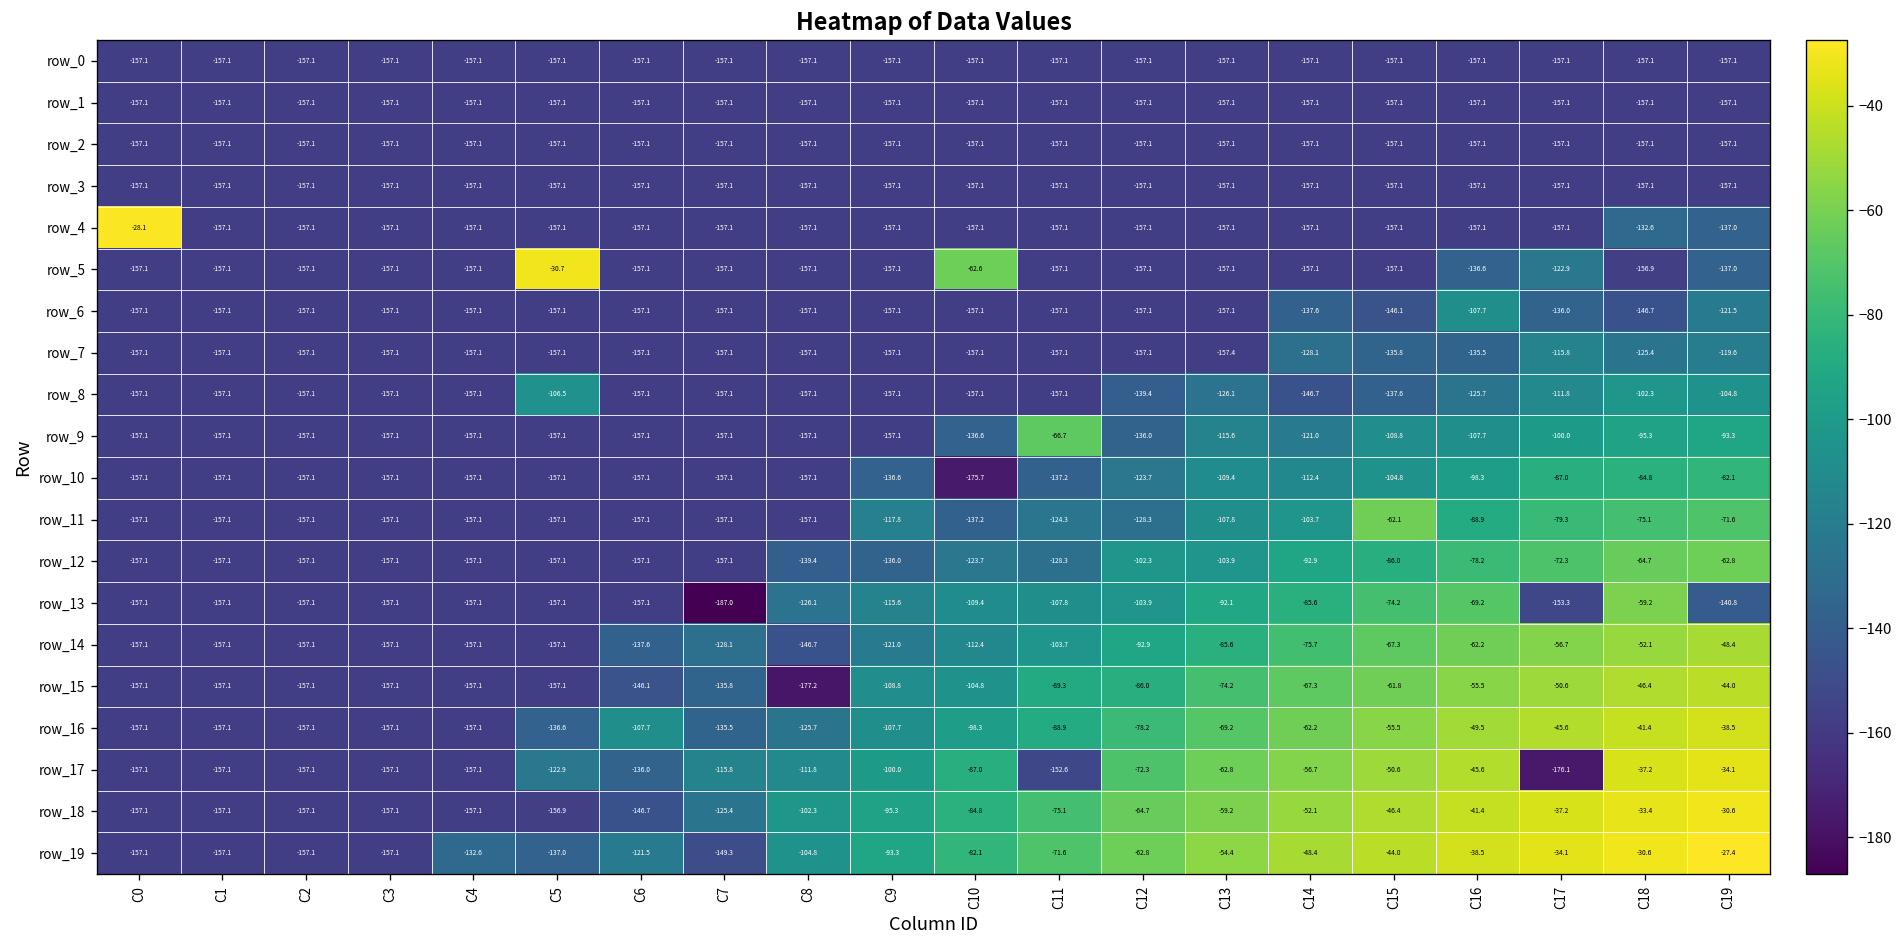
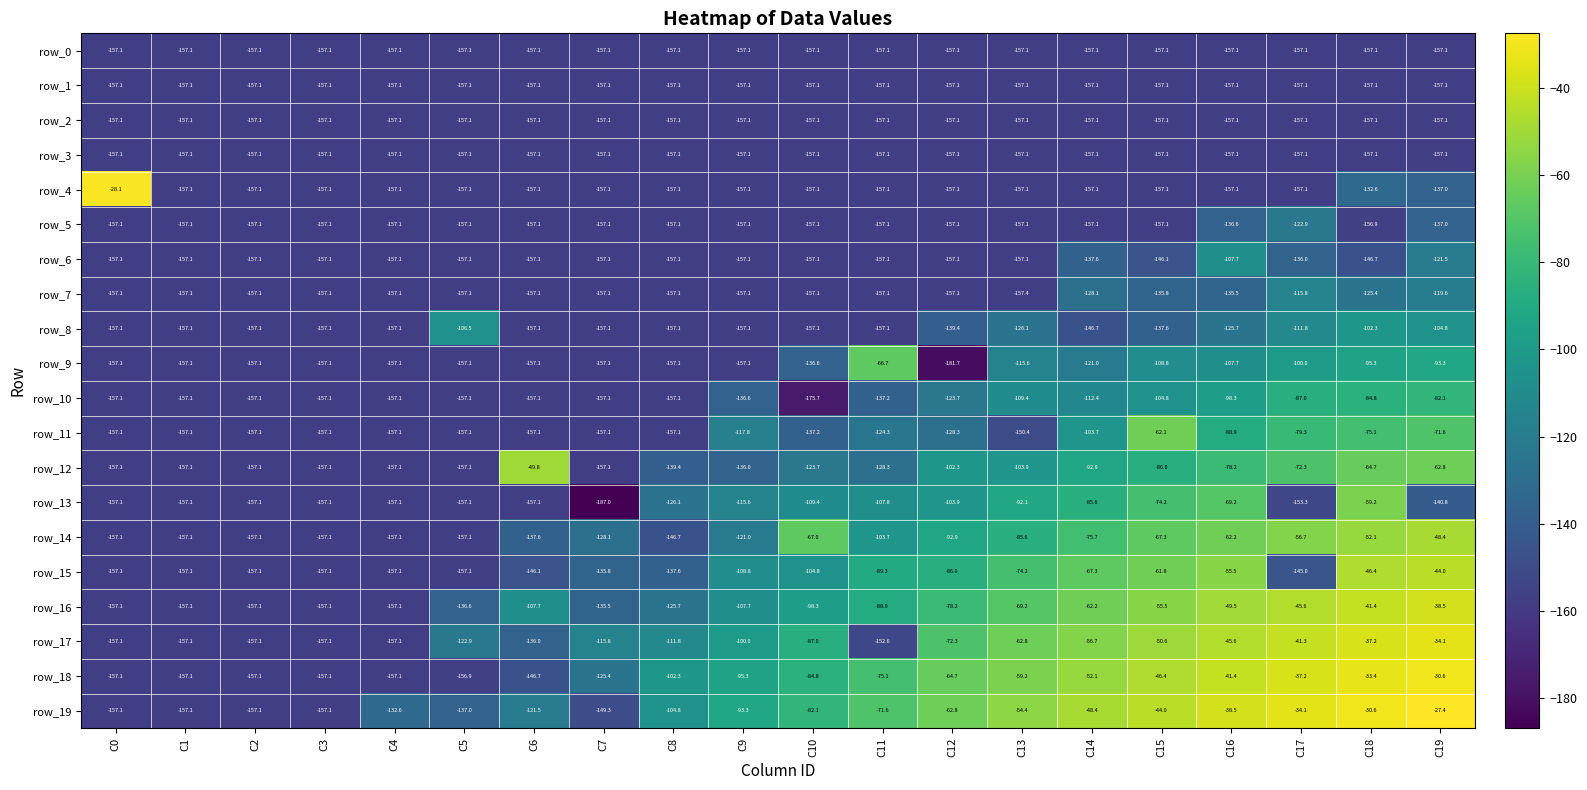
row_5, C5: -30.7 -> -157.1
row_5, C10: -62.6 -> -157.1
row_9, C12: -136.0 -> -181.7
row_11, C13: -107.8 -> -150.4
row_12, C6: -157.1 -> -49.8
row_14, C10: -112.4 -> -67.0
row_15, C8: -177.2 -> -137.6
row_15, C17: -50.6 -> -145.0
row_17, C17: -176.1 -> -41.3
